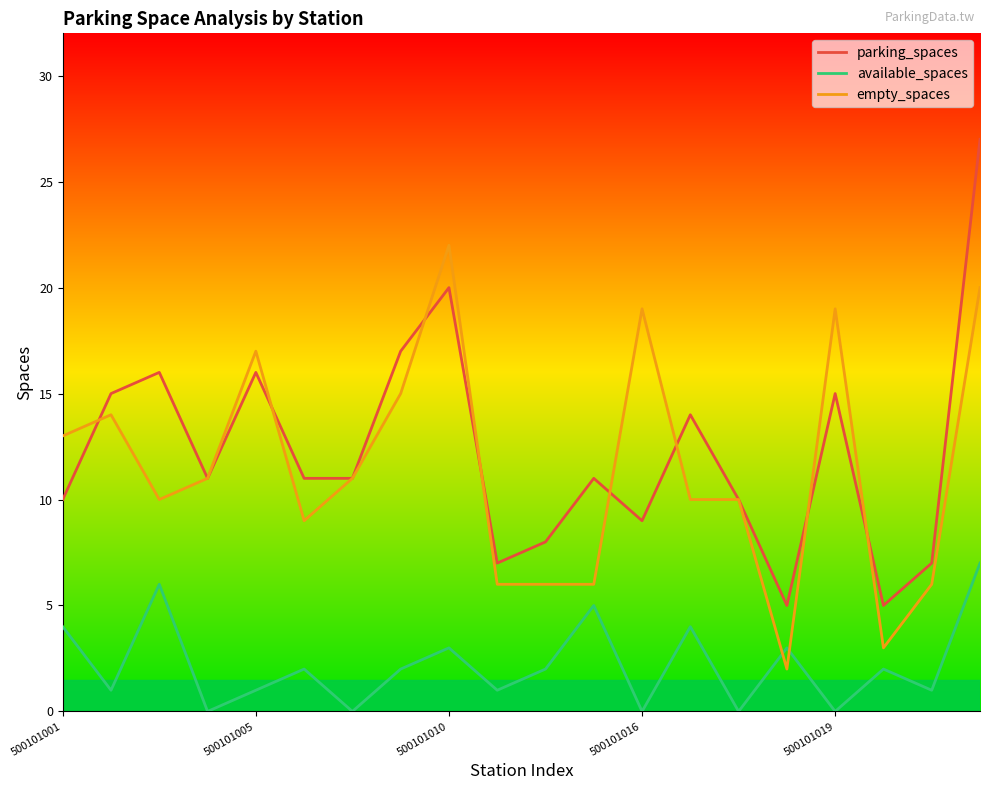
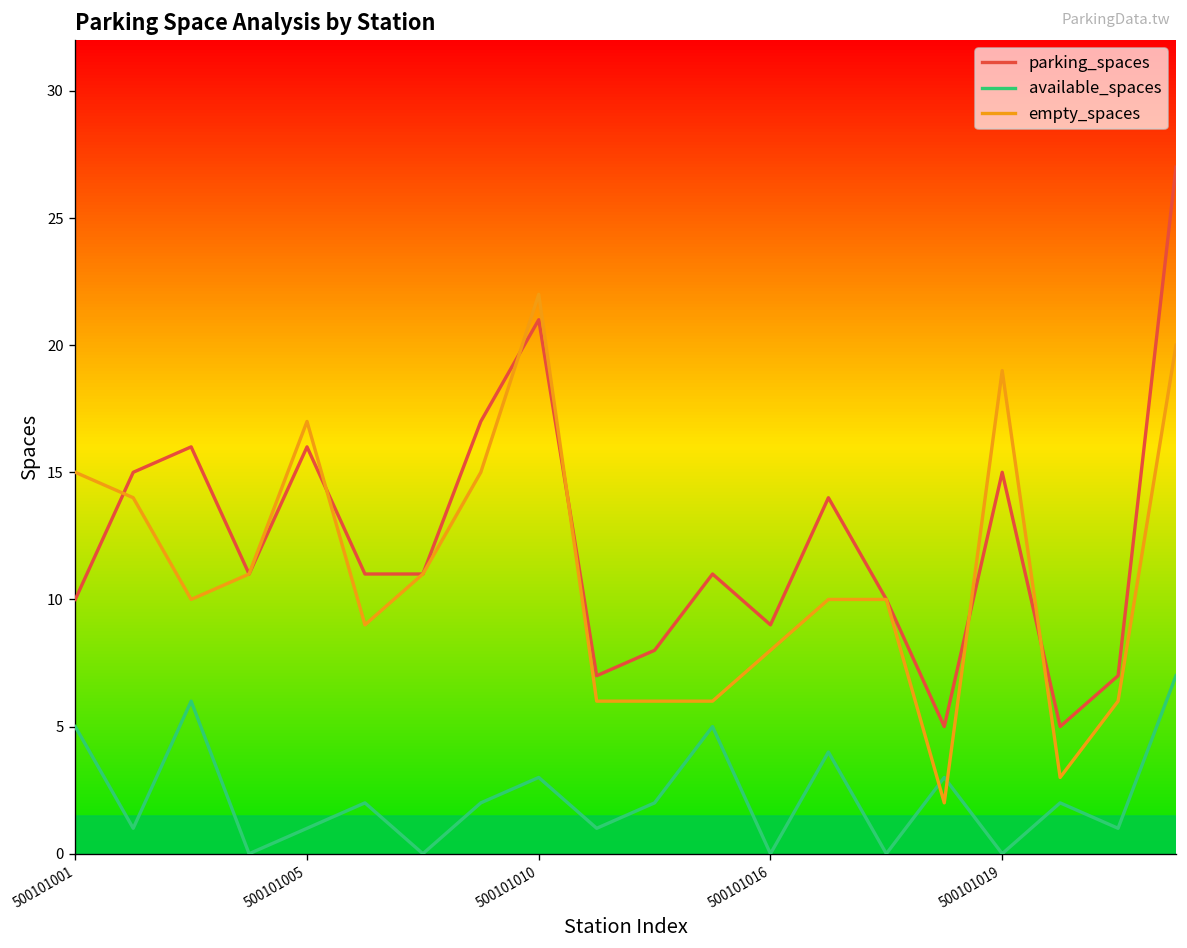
available_spaces, 500101001: 4 -> 5
empty_spaces, 500101001: 13 -> 15
parking_spaces, 500101010: 20 -> 21
empty_spaces, 500101016: 19 -> 8
